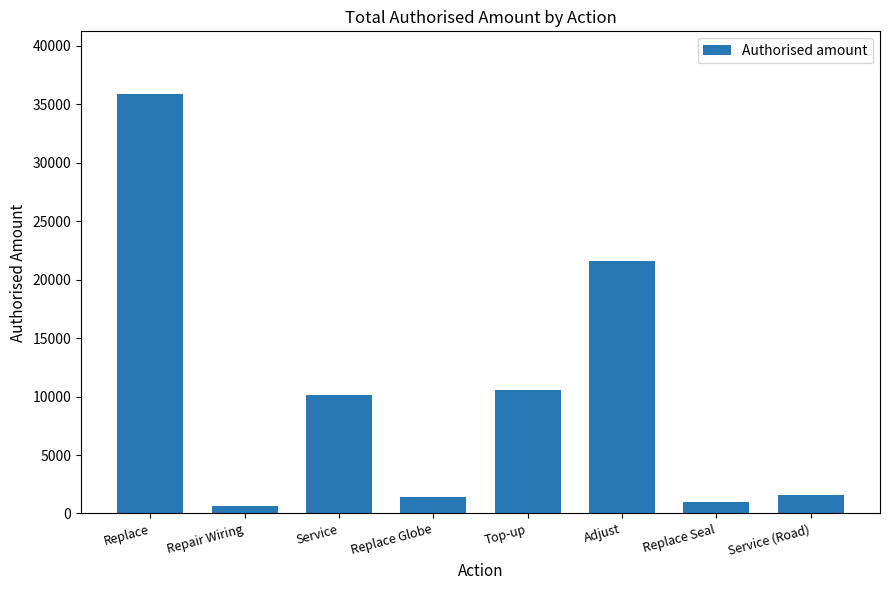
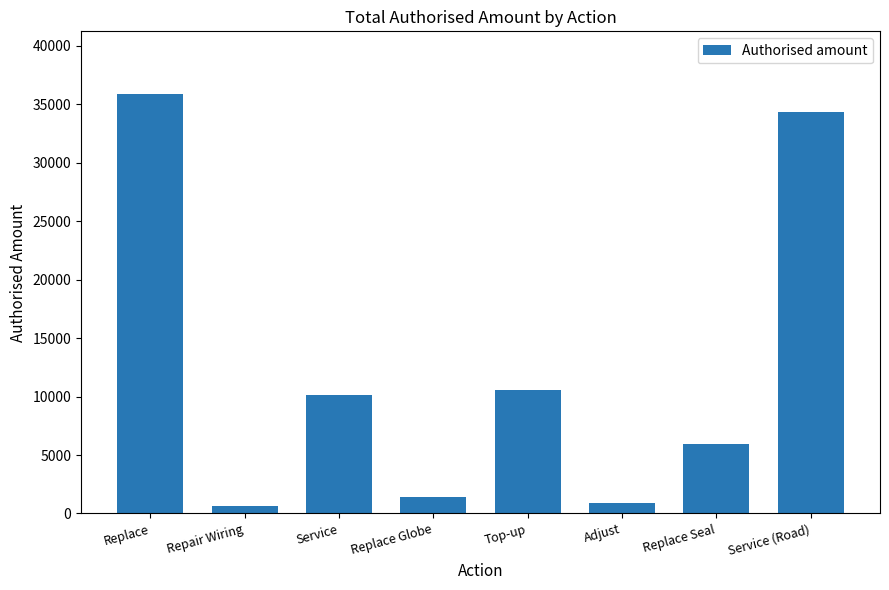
Adjust: 21600 -> 900
Replace Seal: 1000 -> 6000
Service (Road): 1600 -> 34300
